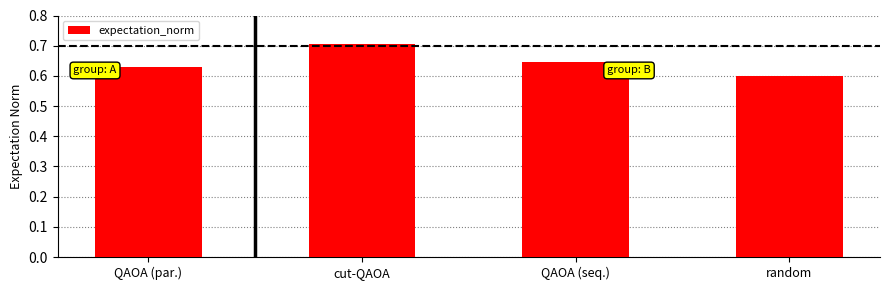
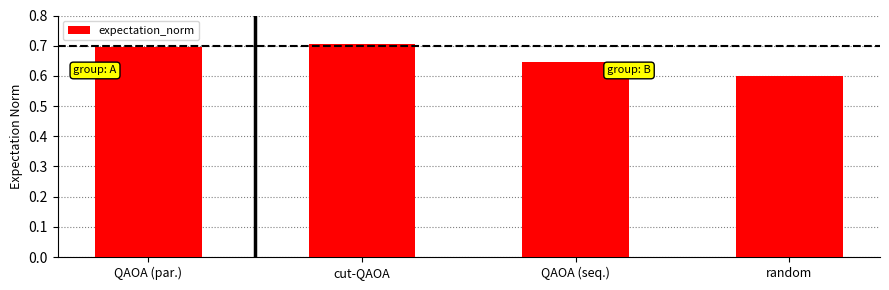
QAOA (par.): 0.63 -> 0.70
